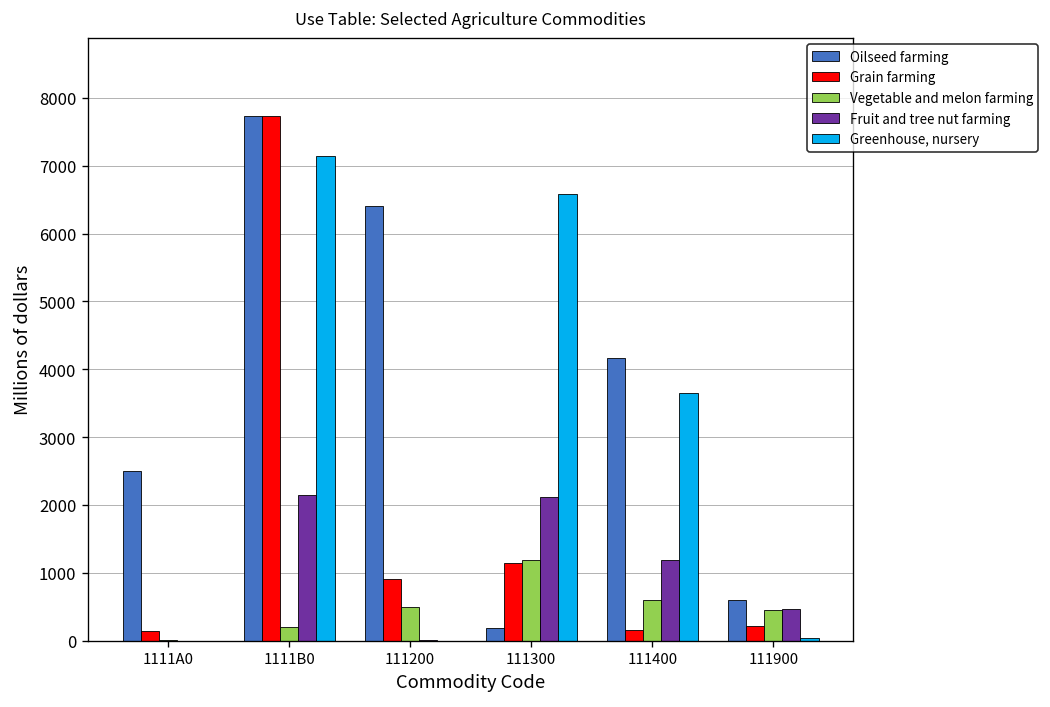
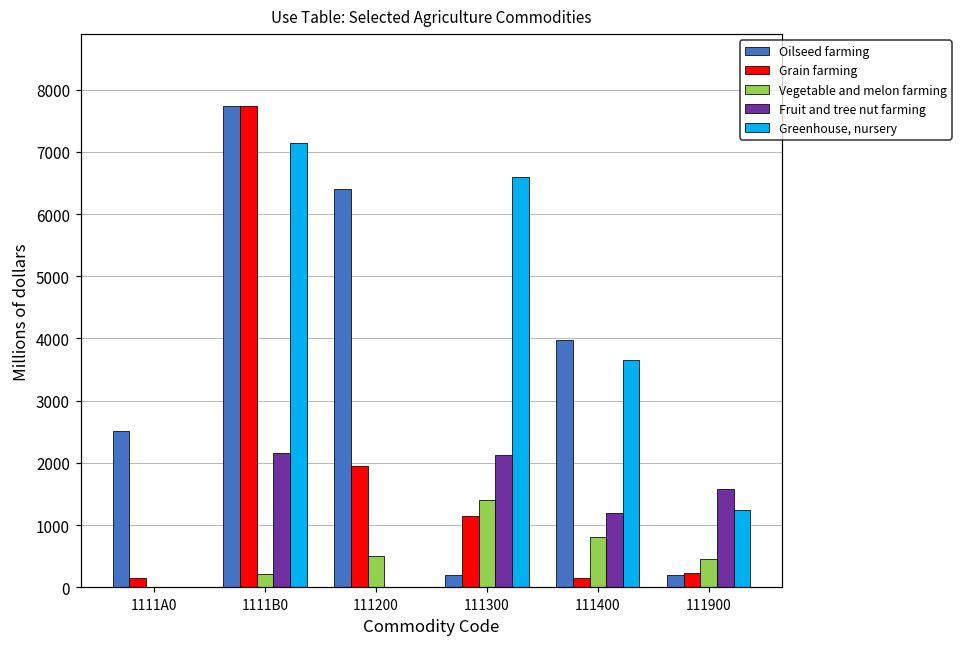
Grain farming, 111200: 900 -> 2000
Vegetable and melon farming, 111300: 1200 -> 1400
Oilseed farming, 111400: 4200 -> 4000
Vegetable and melon farming, 111400: 600 -> 800
Oilseed farming, 111900: 600 -> 200
Fruit and tree nut farming, 111900: 500 -> 1600
Greenhouse, nursery, 111900: 0 -> 1200
